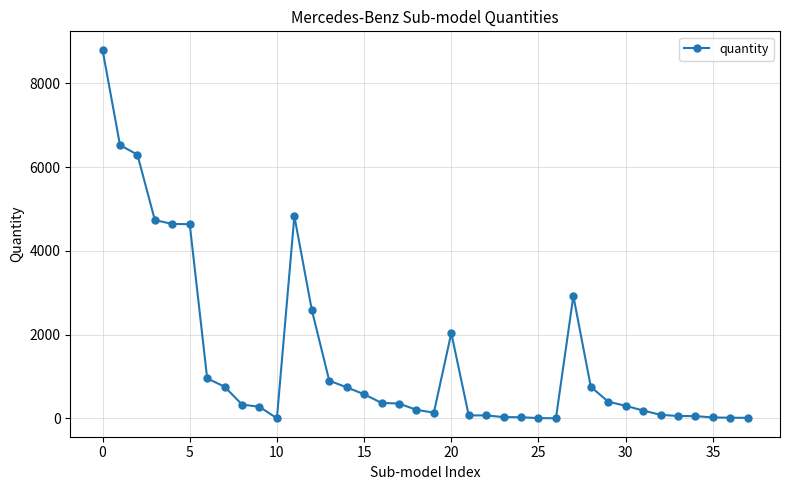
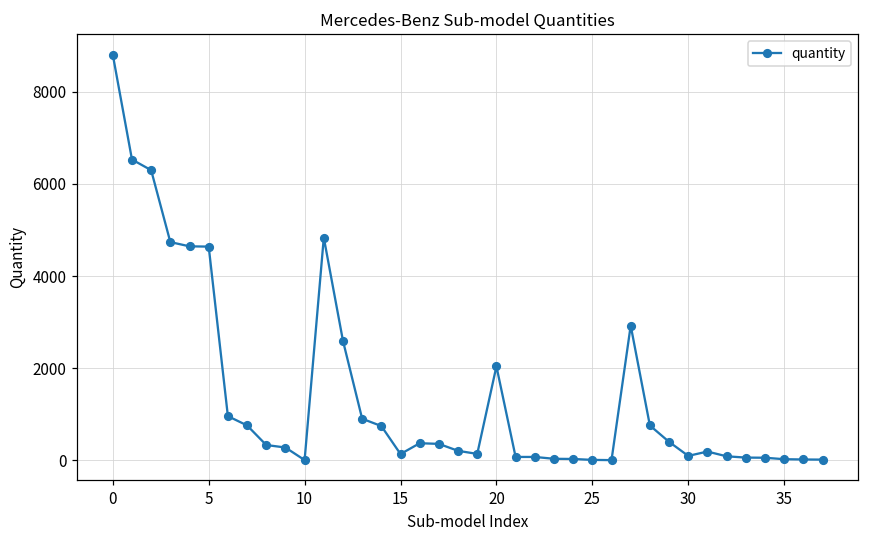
15: 600 -> 100
30: 300 -> 100
